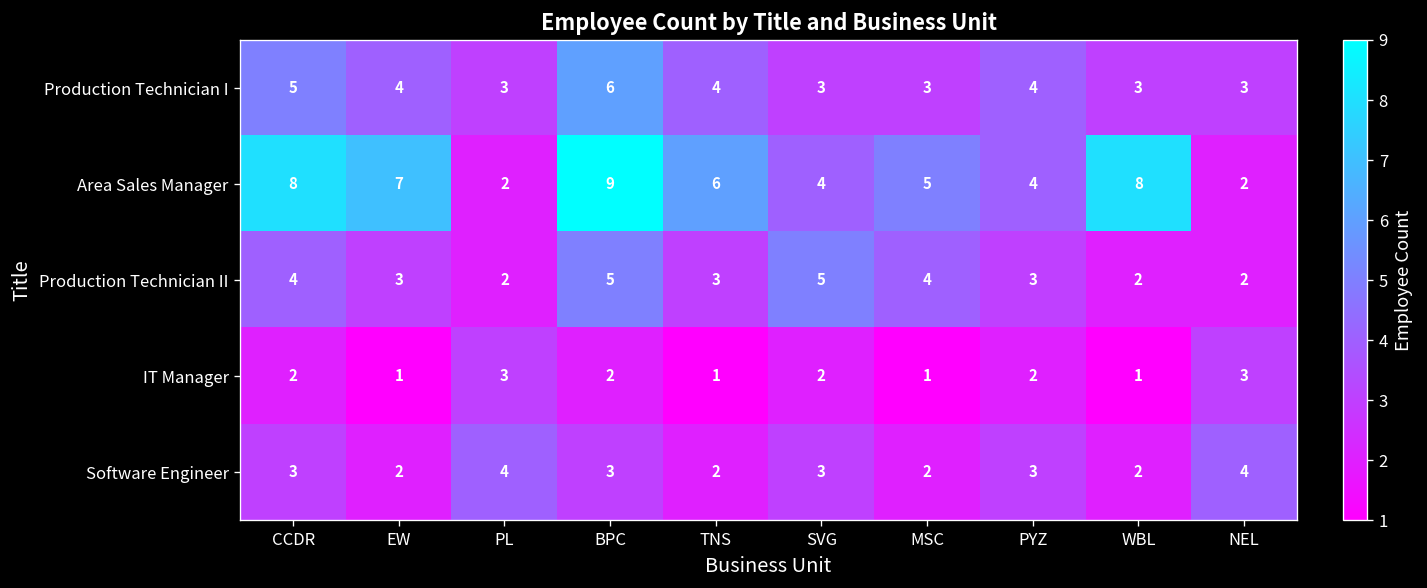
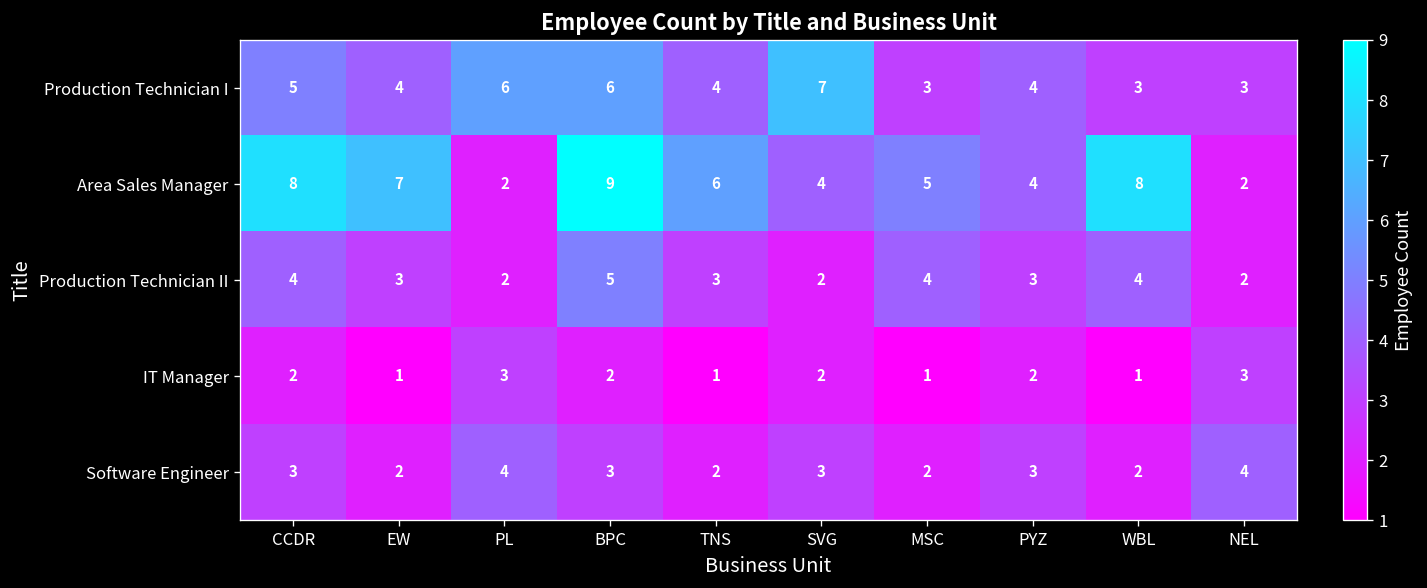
Production Technician I, PL: 3 -> 6
Production Technician I, SVG: 3 -> 7
Production Technician II, SVG: 5 -> 2
Production Technician II, WBL: 2 -> 4
